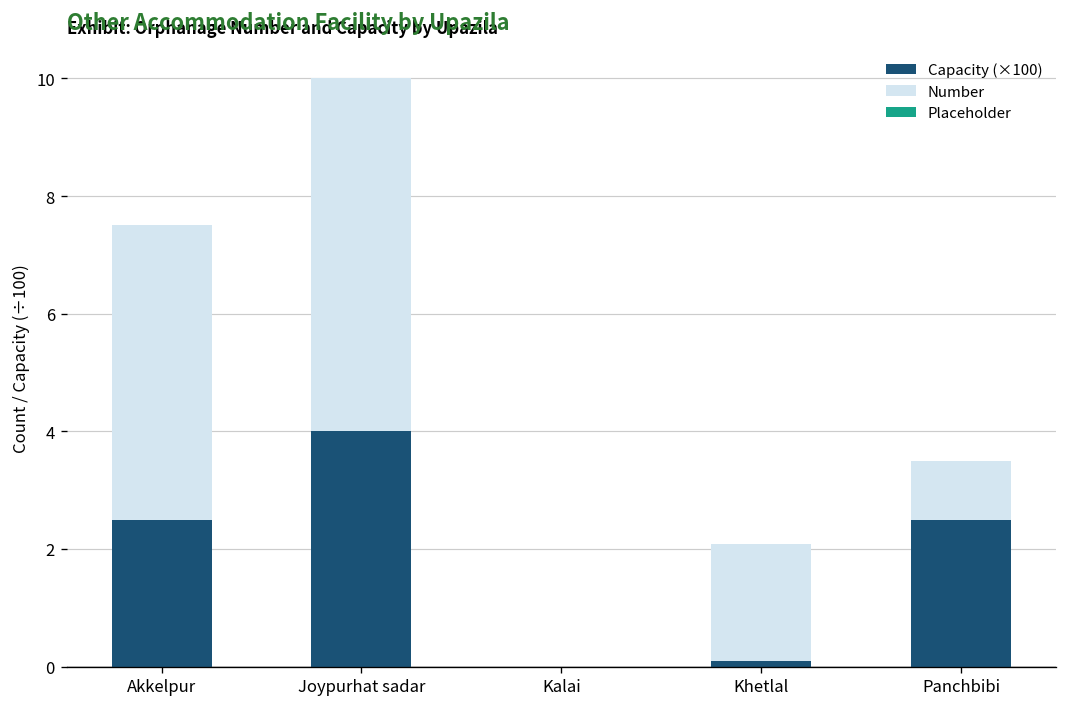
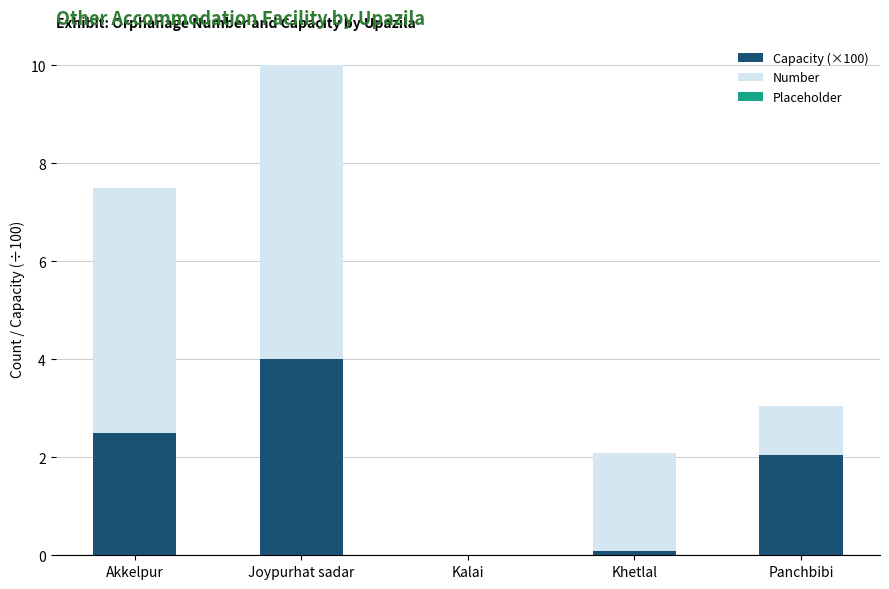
Capacity (×100), Panchbibi: 2.5 -> 2.0
